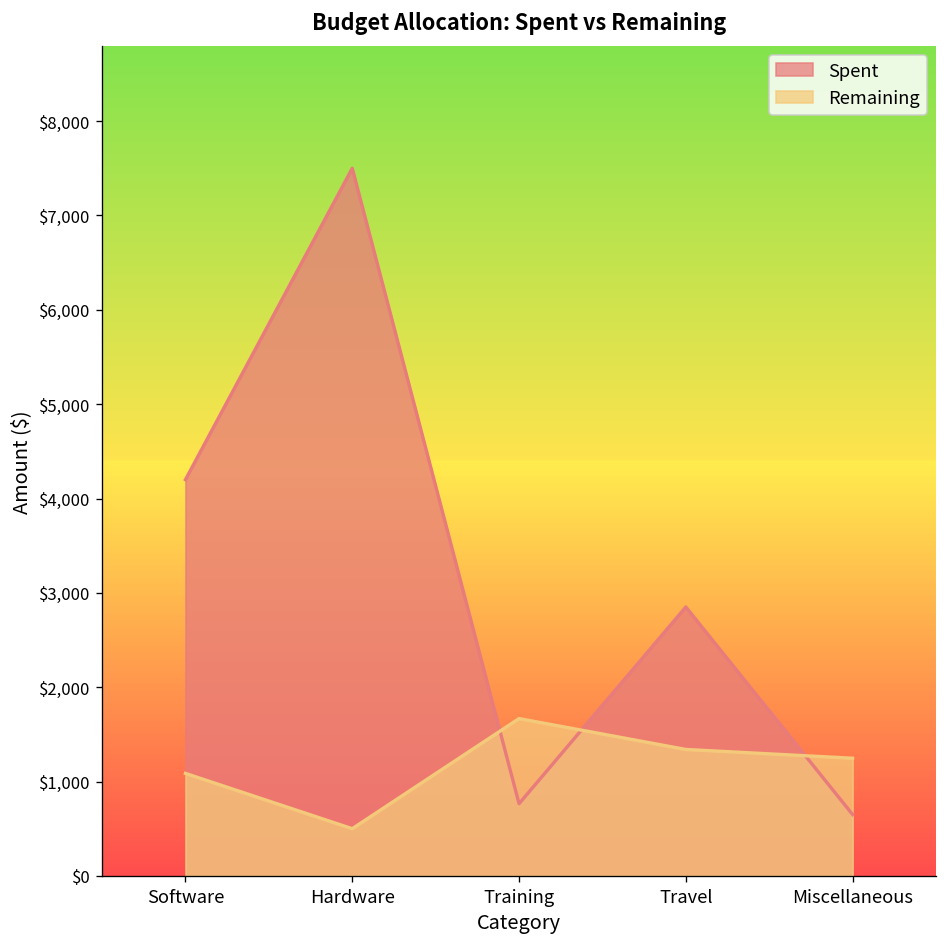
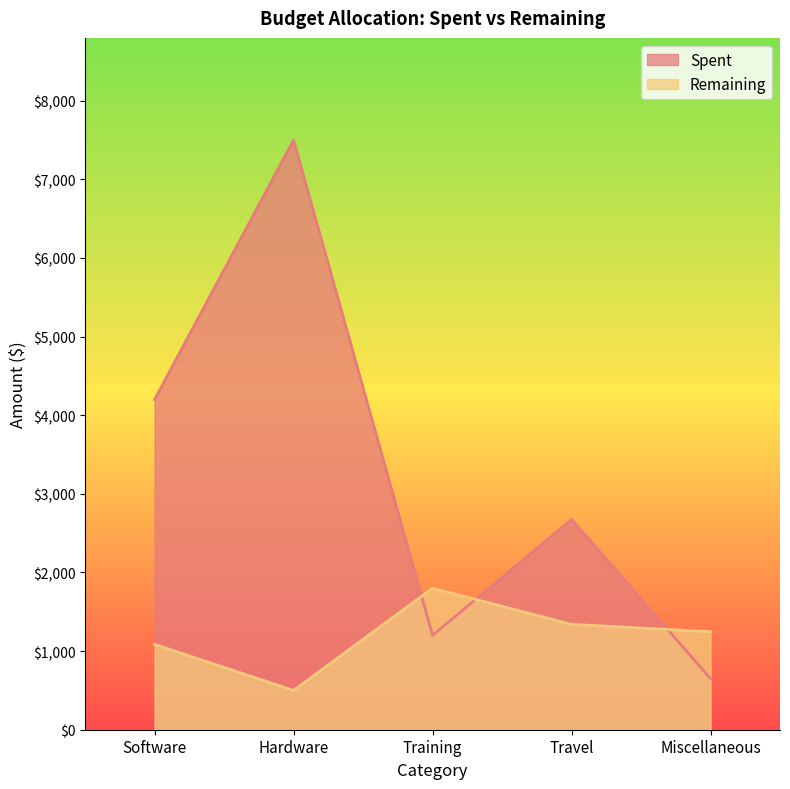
Spent, Training: $800 -> $1,200
Remaining, Training: $1,700 -> $1,800
Spent, Travel: $2,900 -> $2,700
